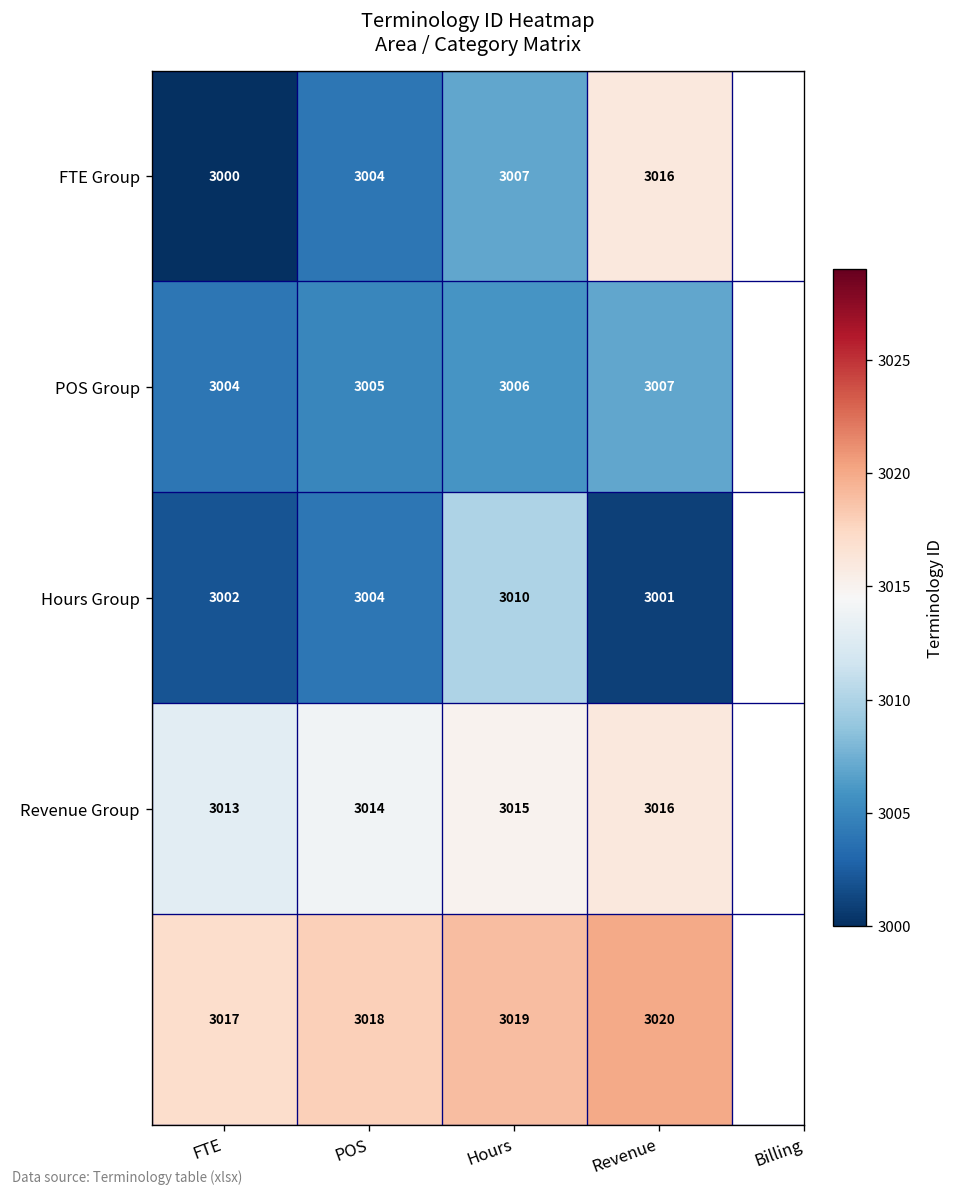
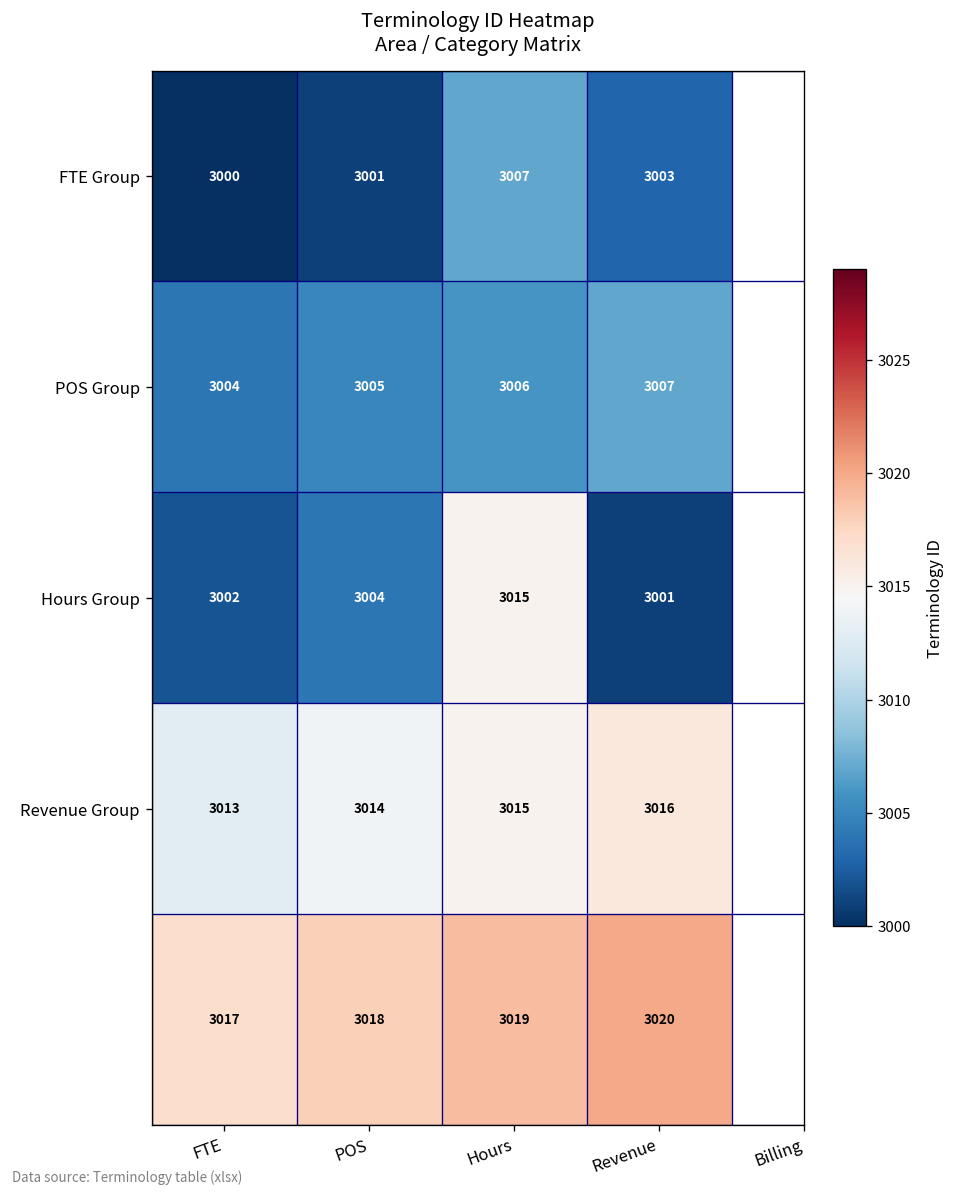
FTE Group, POS: 3004 -> 3001
FTE Group, Revenue: 3016 -> 3003
Hours Group, Hours: 3010 -> 3015
